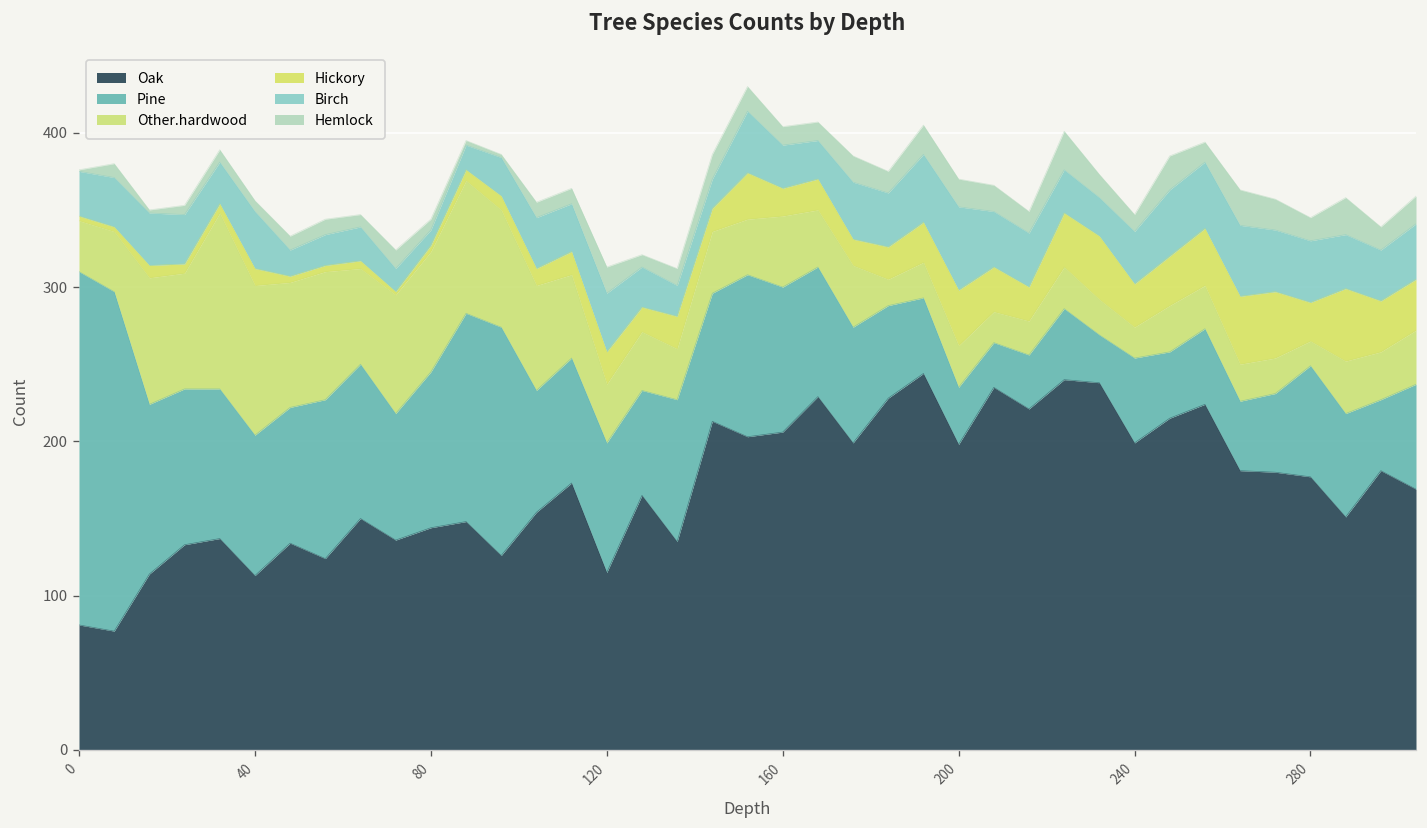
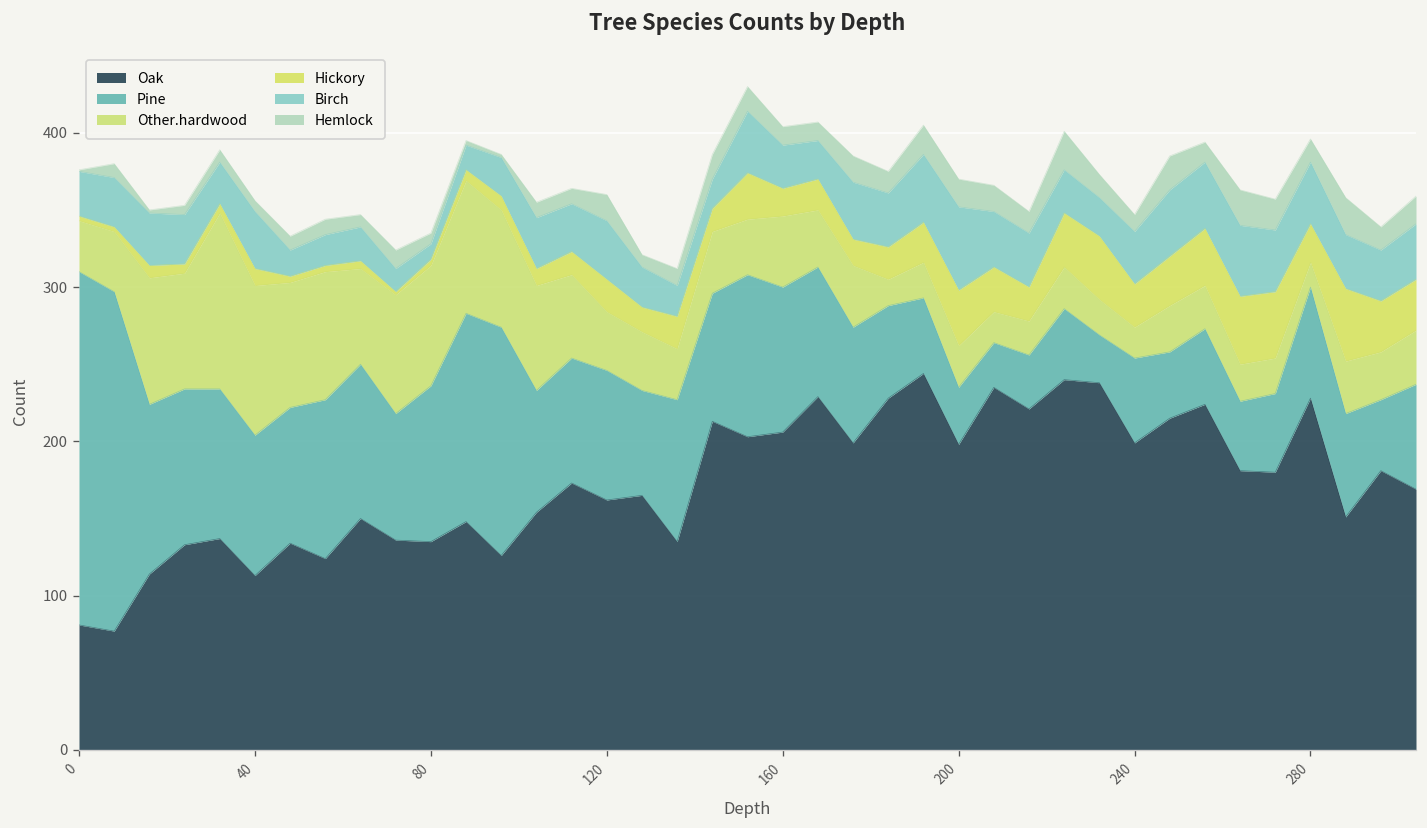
Oak, 80: 144 -> 135
Oak, 120: 115 -> 162
Oak, 280: 177 -> 228
